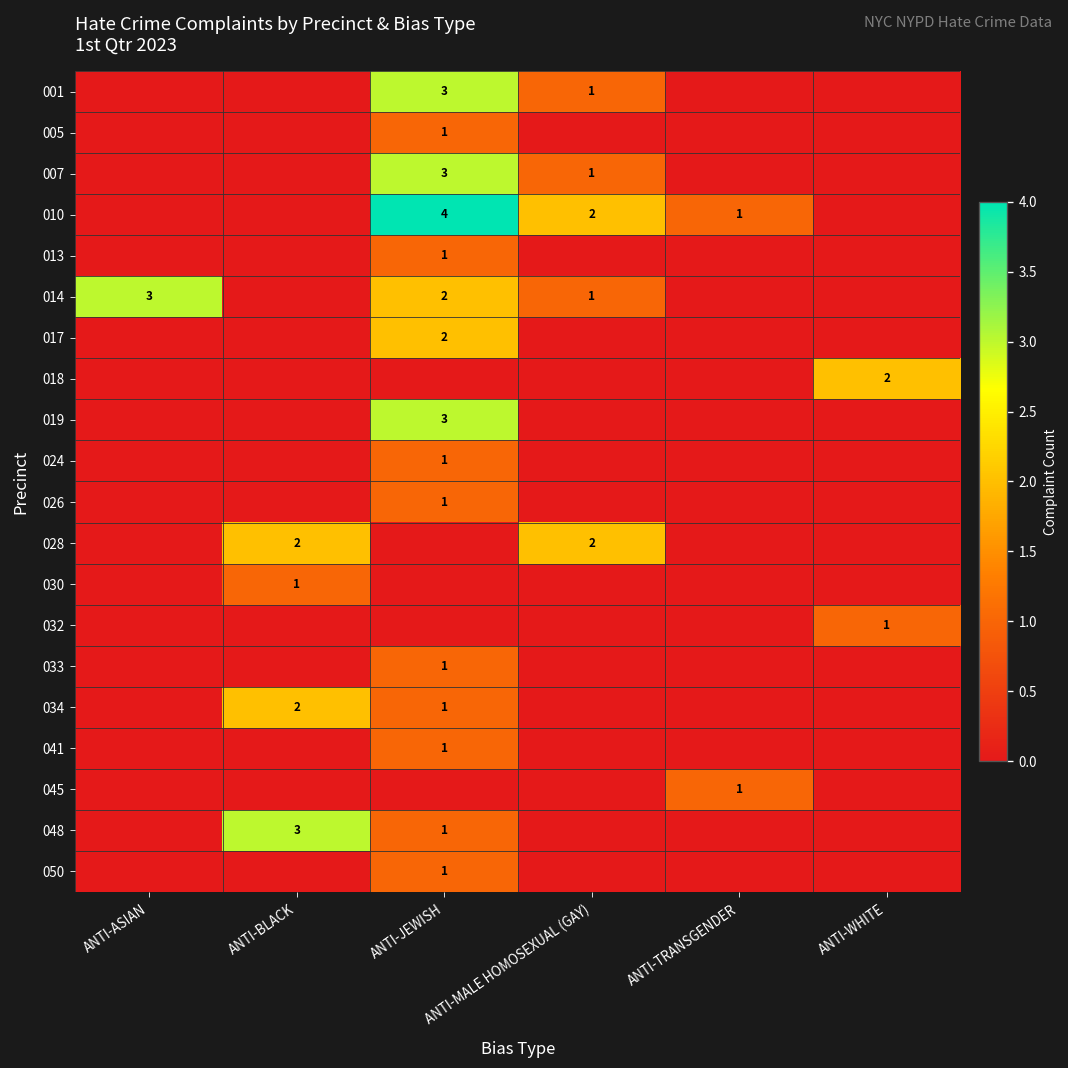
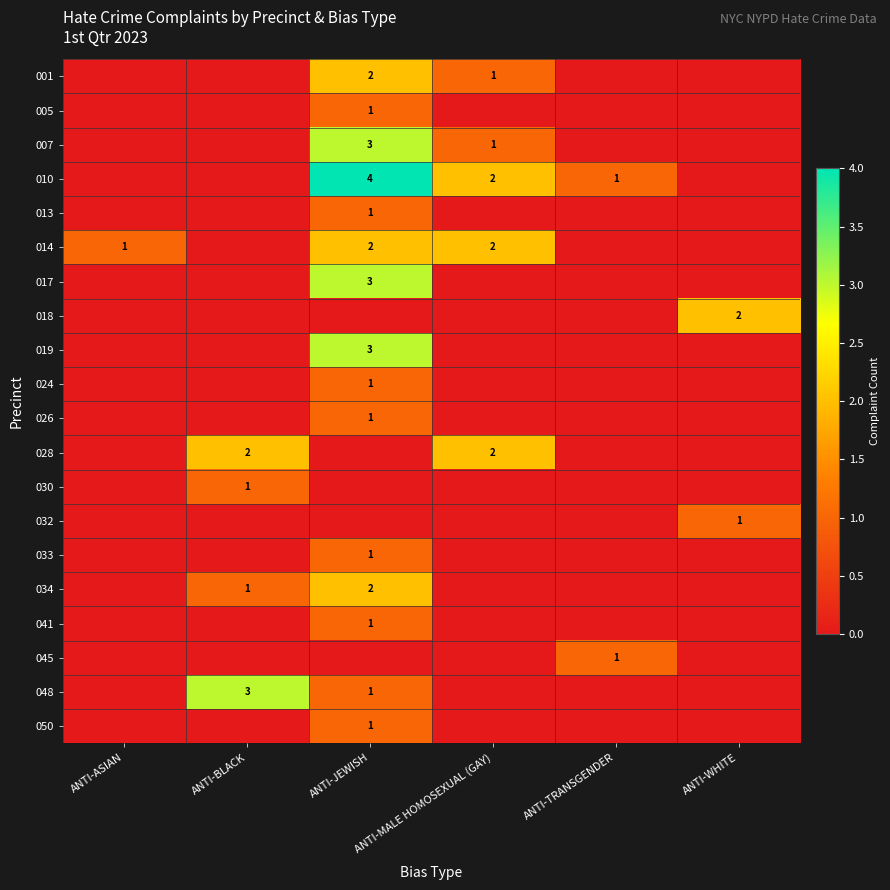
001, ANTI-JEWISH: 3 -> 2
014, ANTI-ASIAN: 3 -> 1
014, ANTI-MALE HOMOSEXUAL (GAY): 1 -> 2
017, ANTI-JEWISH: 2 -> 3
034, ANTI-BLACK: 2 -> 1
034, ANTI-JEWISH: 1 -> 2
